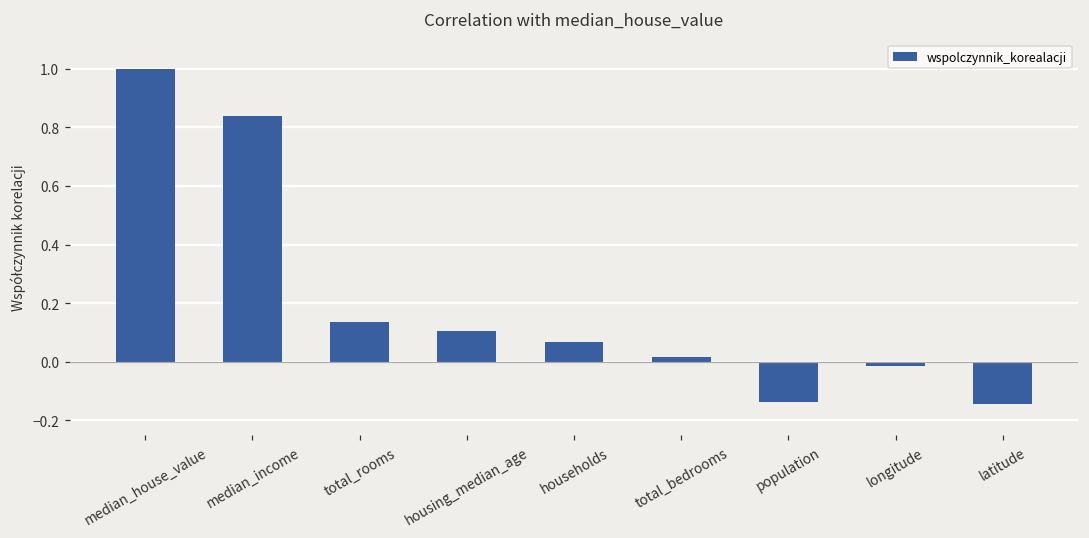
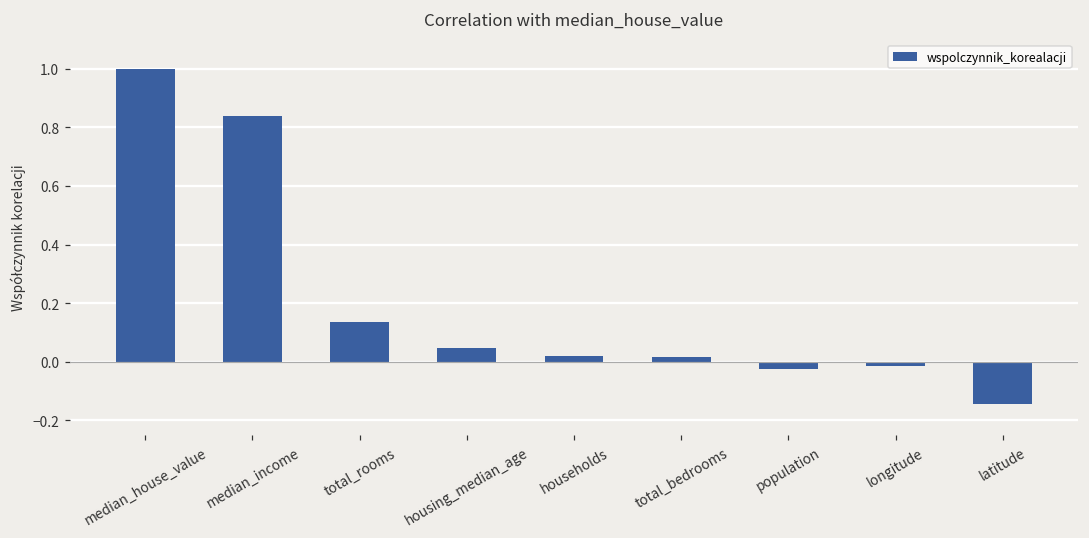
housing_median_age: 0.11 -> 0.05
households: 0.07 -> 0.02
population: -0.14 -> -0.02
